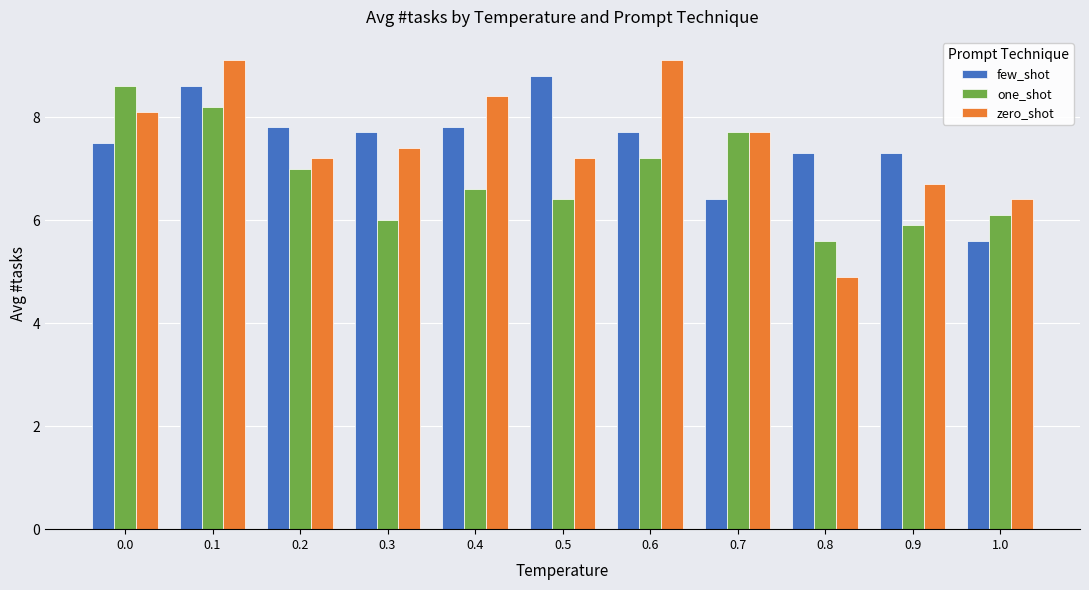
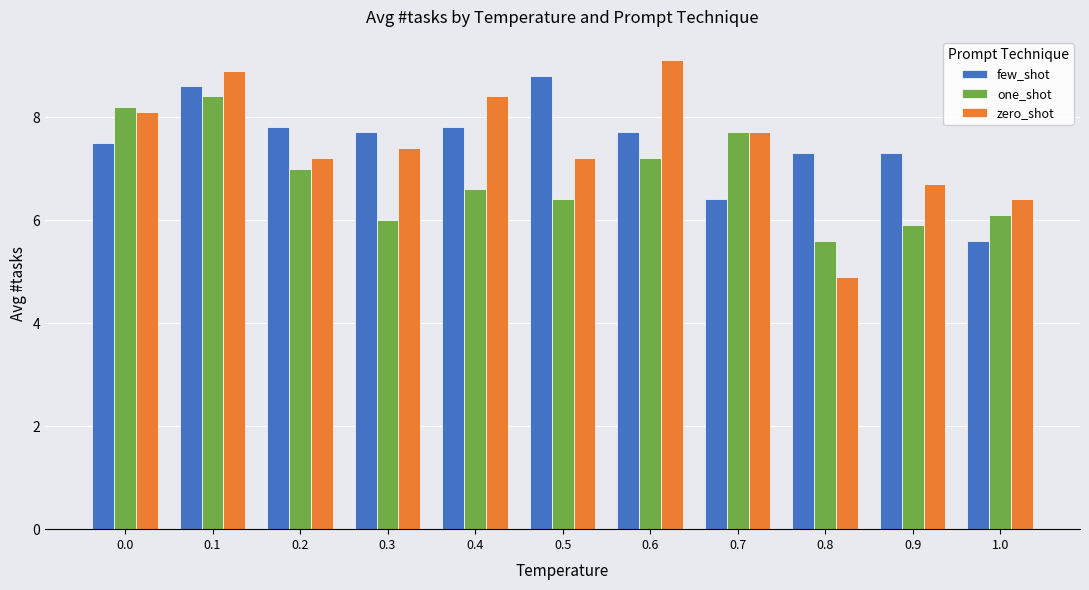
one_shot, 0.0: 8.6 -> 8.2
one_shot, 0.1: 8.2 -> 8.4
zero_shot, 0.1: 9.1 -> 8.9
